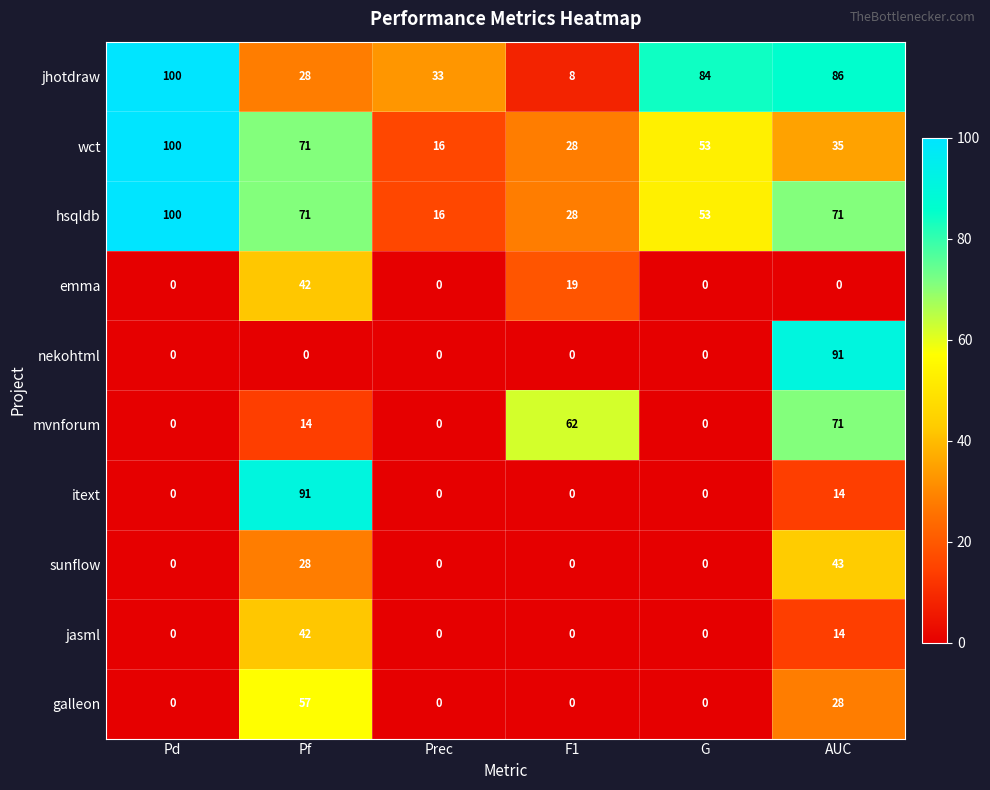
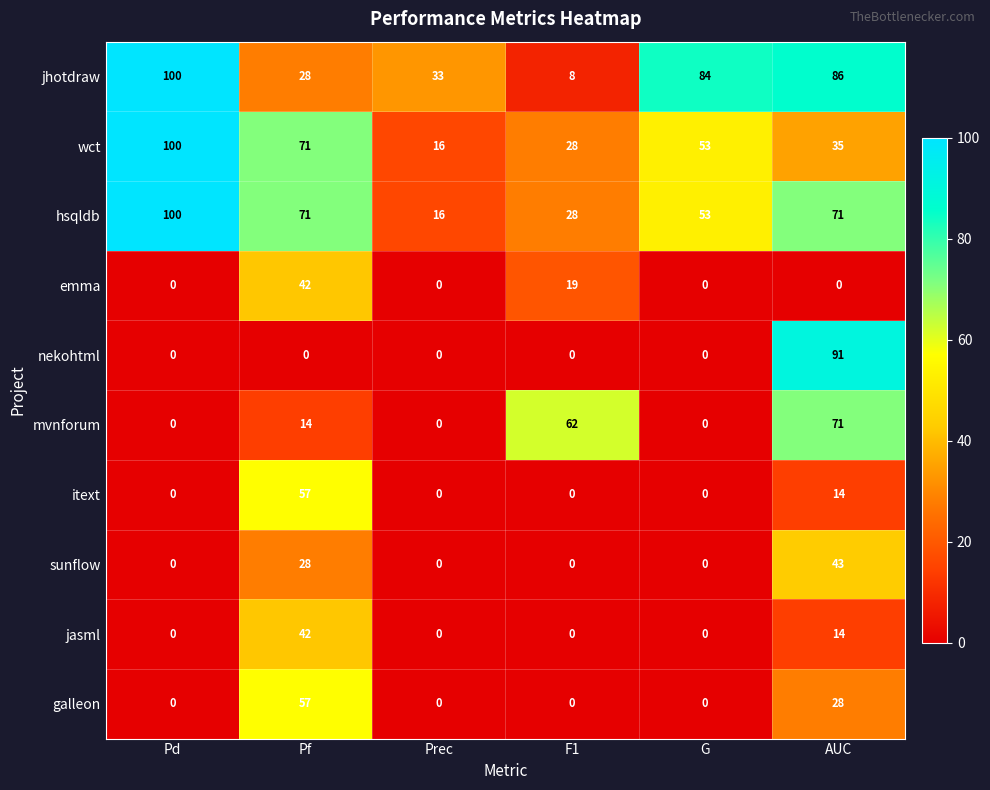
itext, Pf: 91 -> 57
